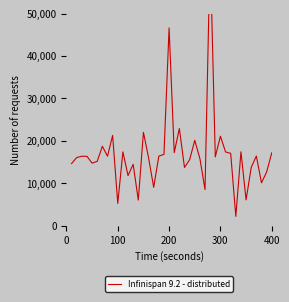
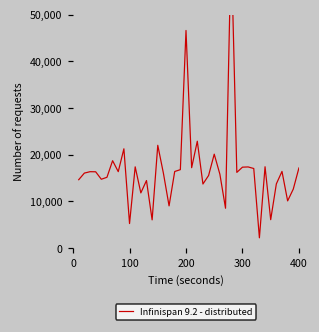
300: 21,000 -> 17,000
